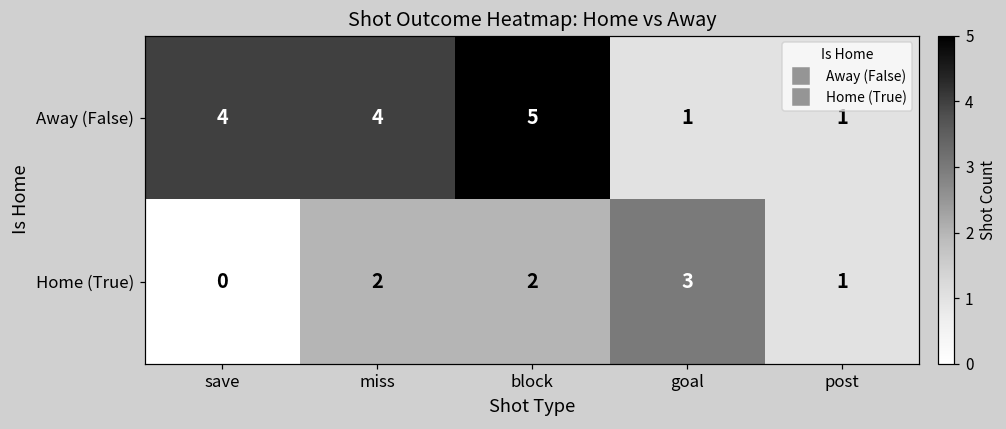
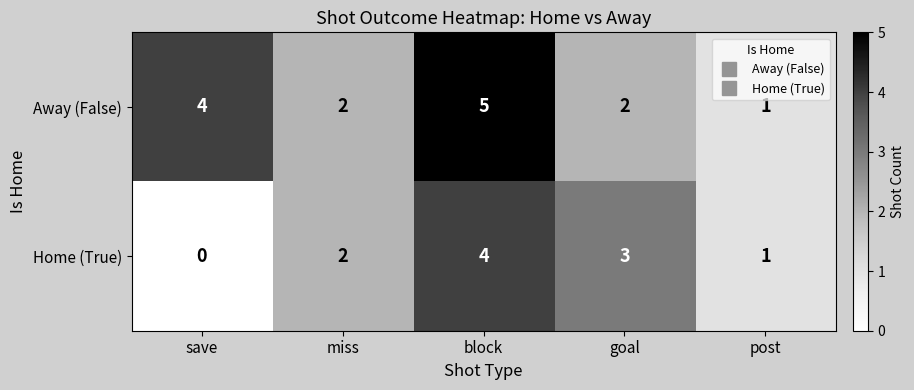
Away (False), miss: 4 -> 2
Away (False), goal: 1 -> 2
Home (True), block: 2 -> 4
